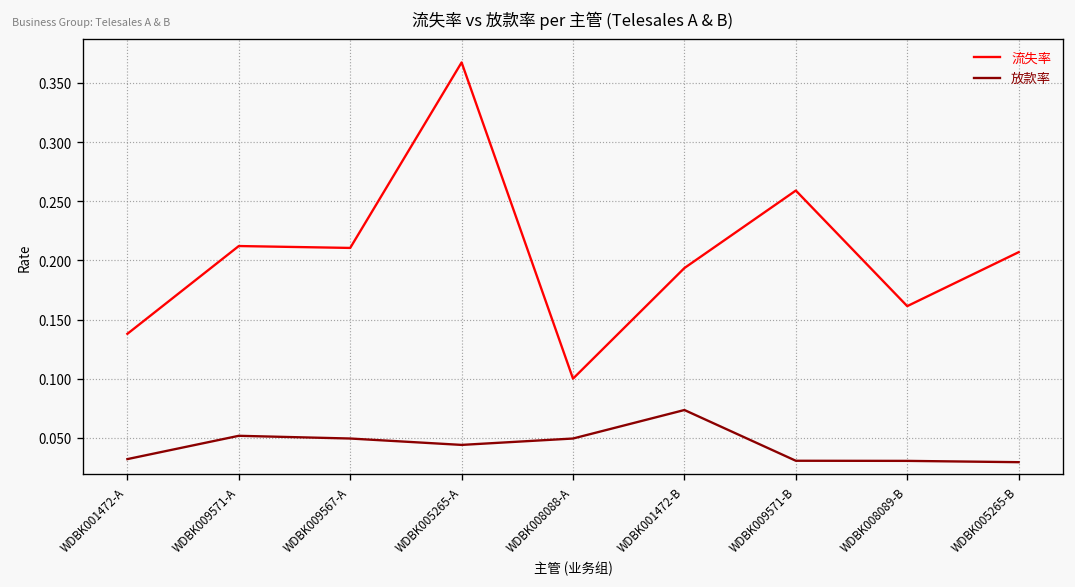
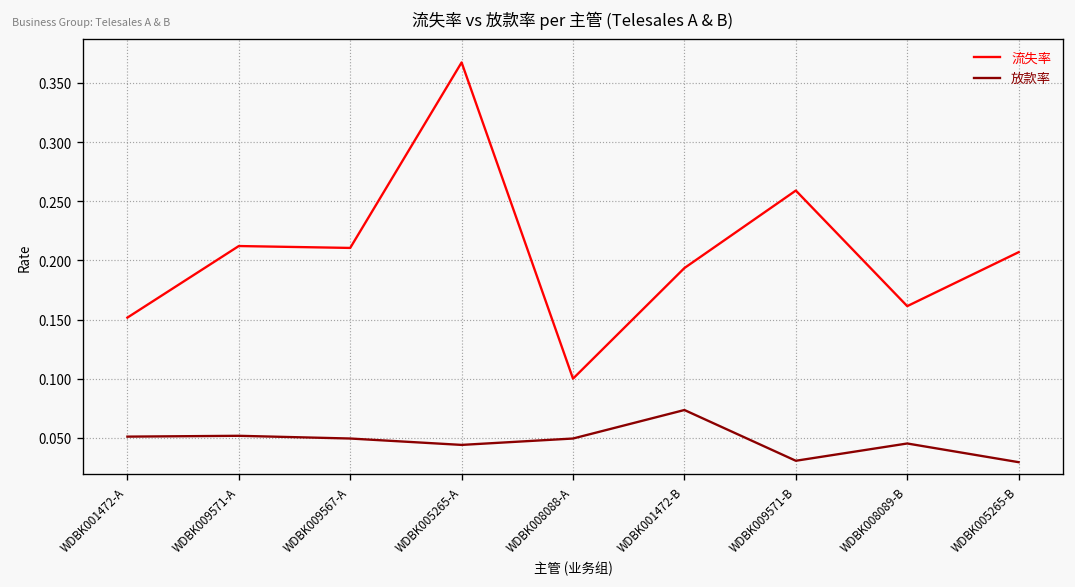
流失率, WDBK001472-A: 0.14 -> 0.15
放款率, WDBK001472-A: 0.03 -> 0.05
放款率, WDBK008089-B: 0.03 -> 0.05
